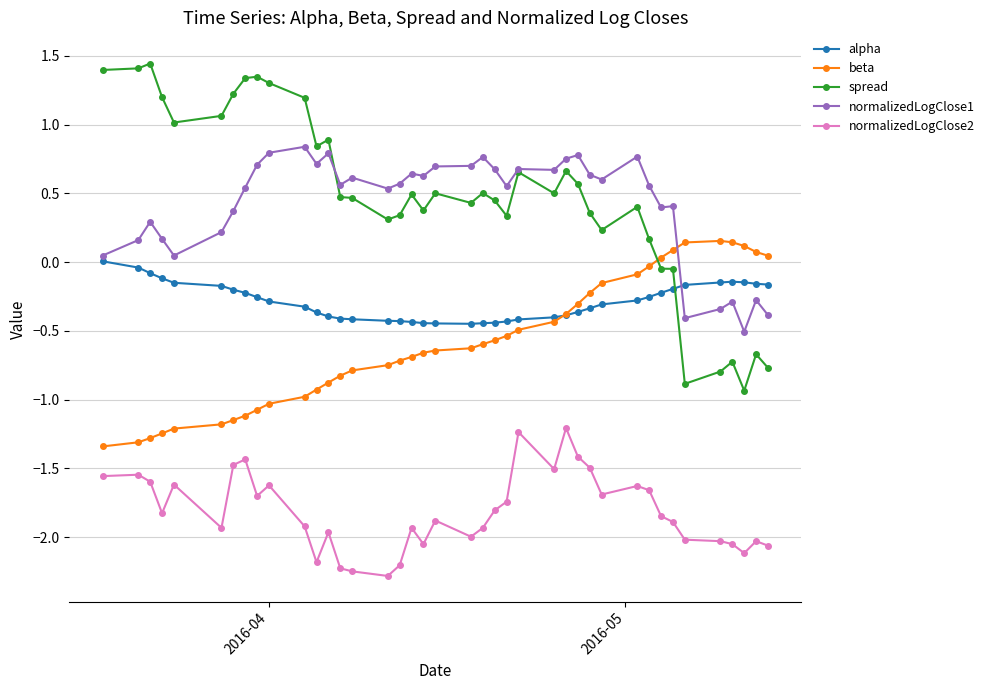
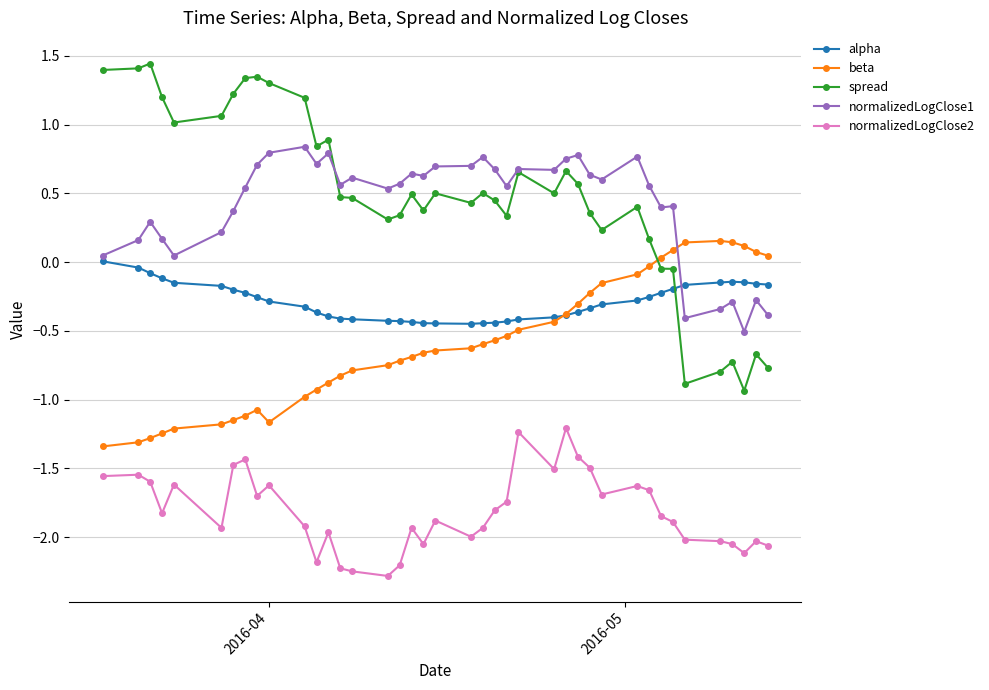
beta, 2016-04: -1.03 -> -1.17
